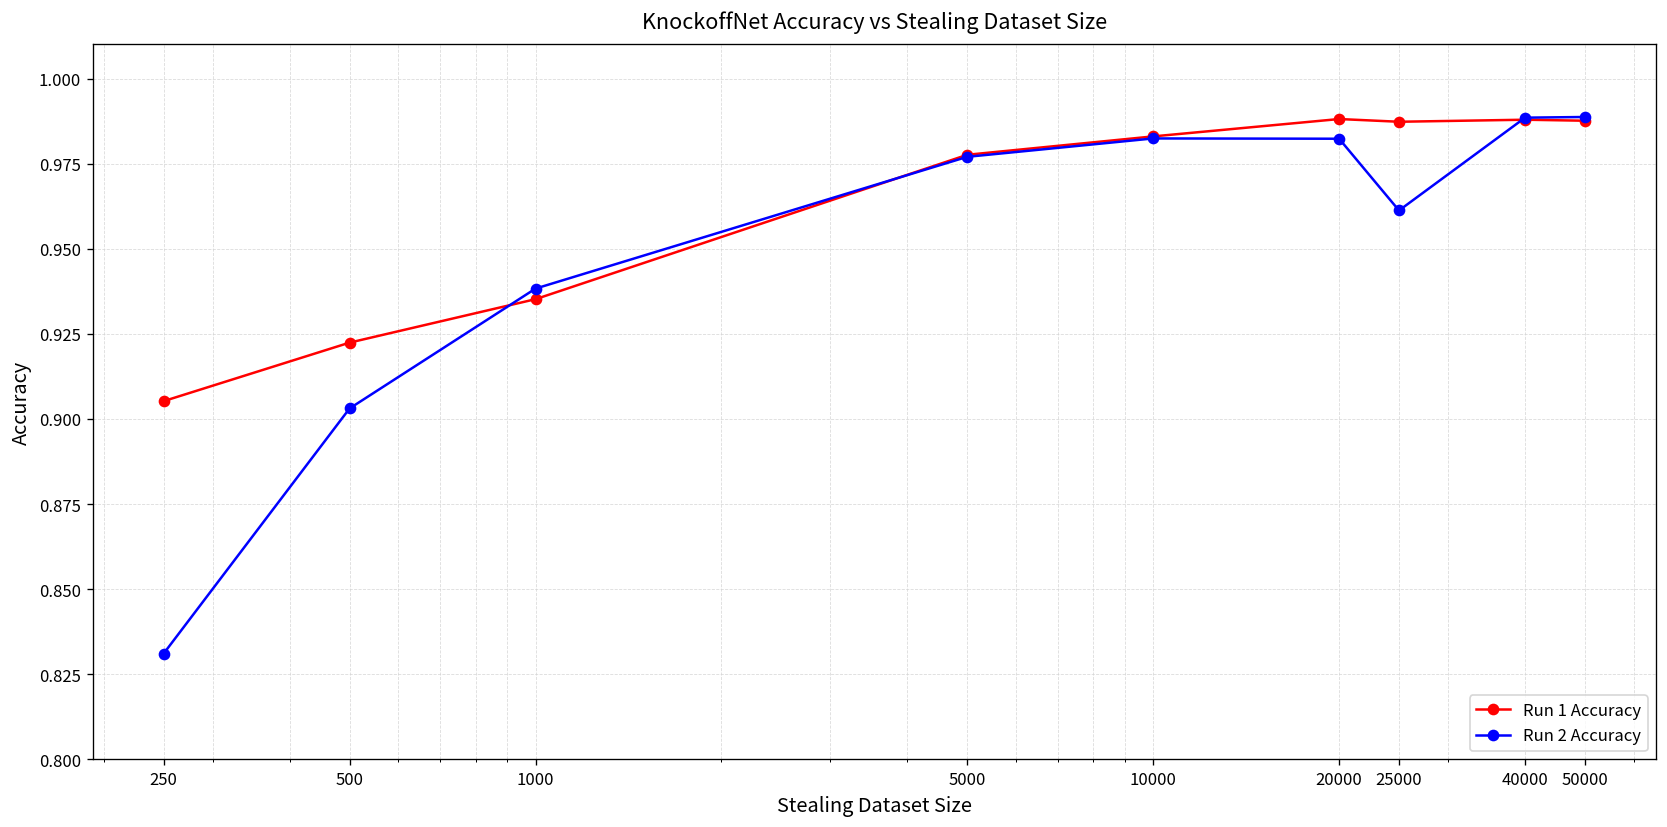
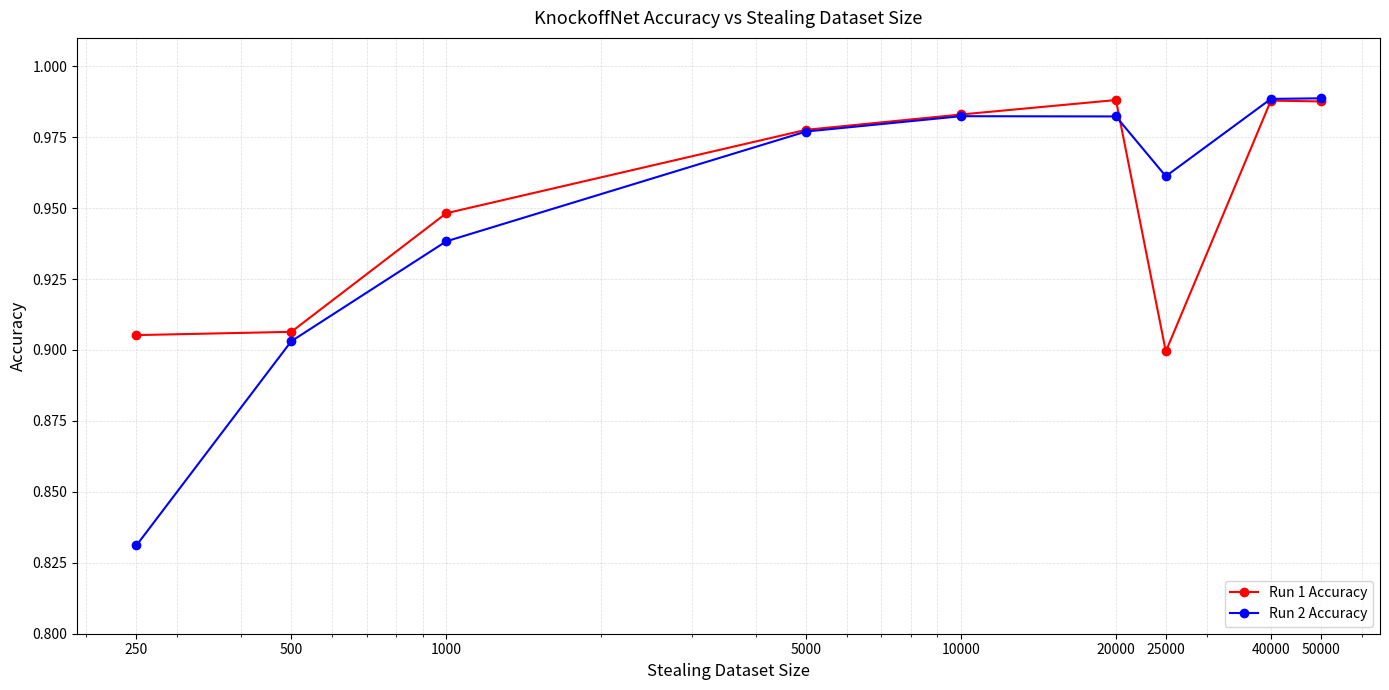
Run 1 Accuracy, 500: 0.922 -> 0.906
Run 1 Accuracy, 1000: 0.935 -> 0.948
Run 1 Accuracy, 25000: 0.987 -> 0.899
